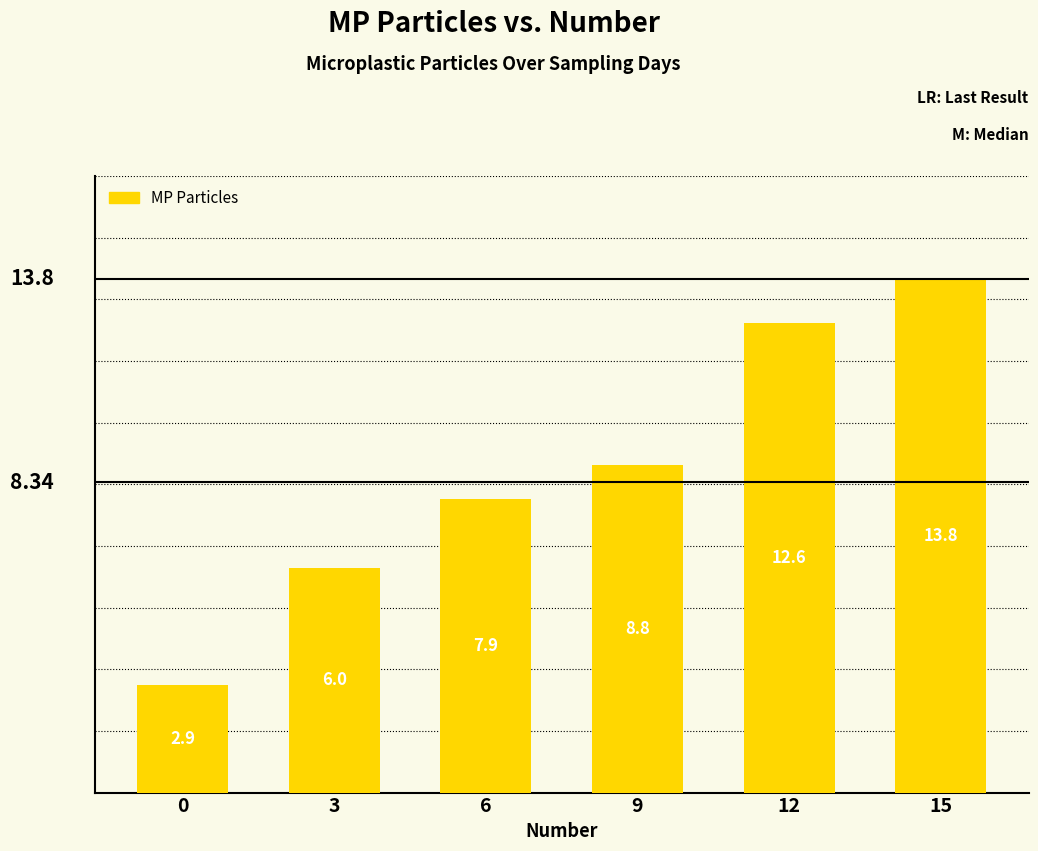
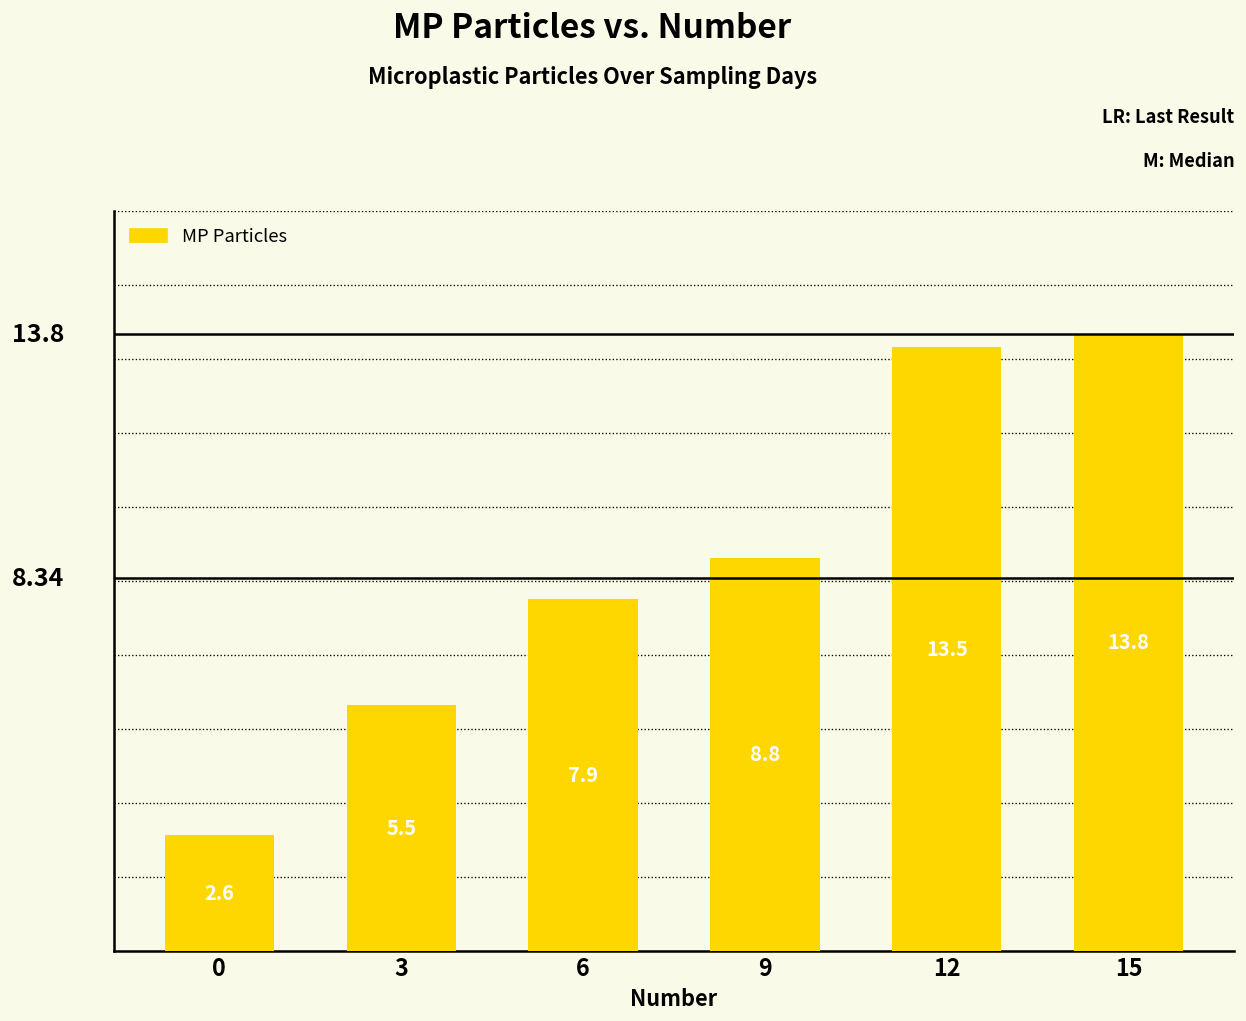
0: 2.9 -> 2.6
3: 6.0 -> 5.5
12: 12.6 -> 13.5
